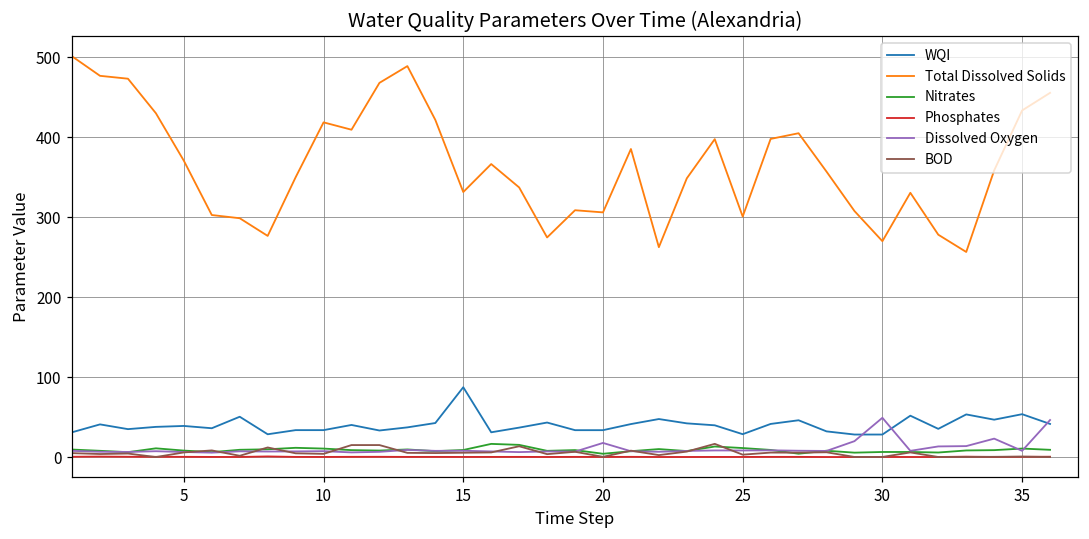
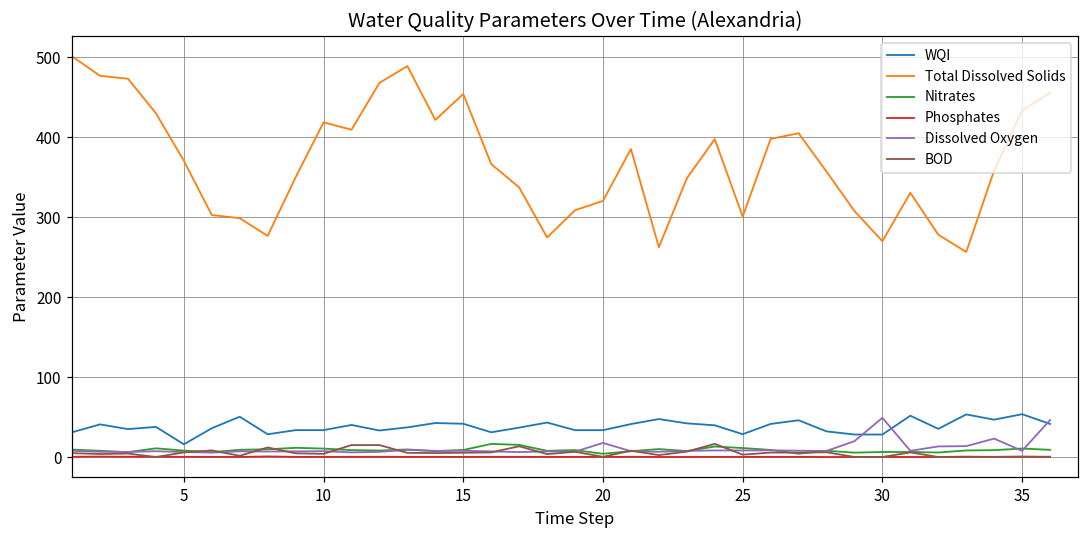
WQI, 5: 40 -> 20
WQI, 15: 90 -> 40
Total Dissolved Solids, 15: 330 -> 450
Total Dissolved Solids, 20: 310 -> 320
